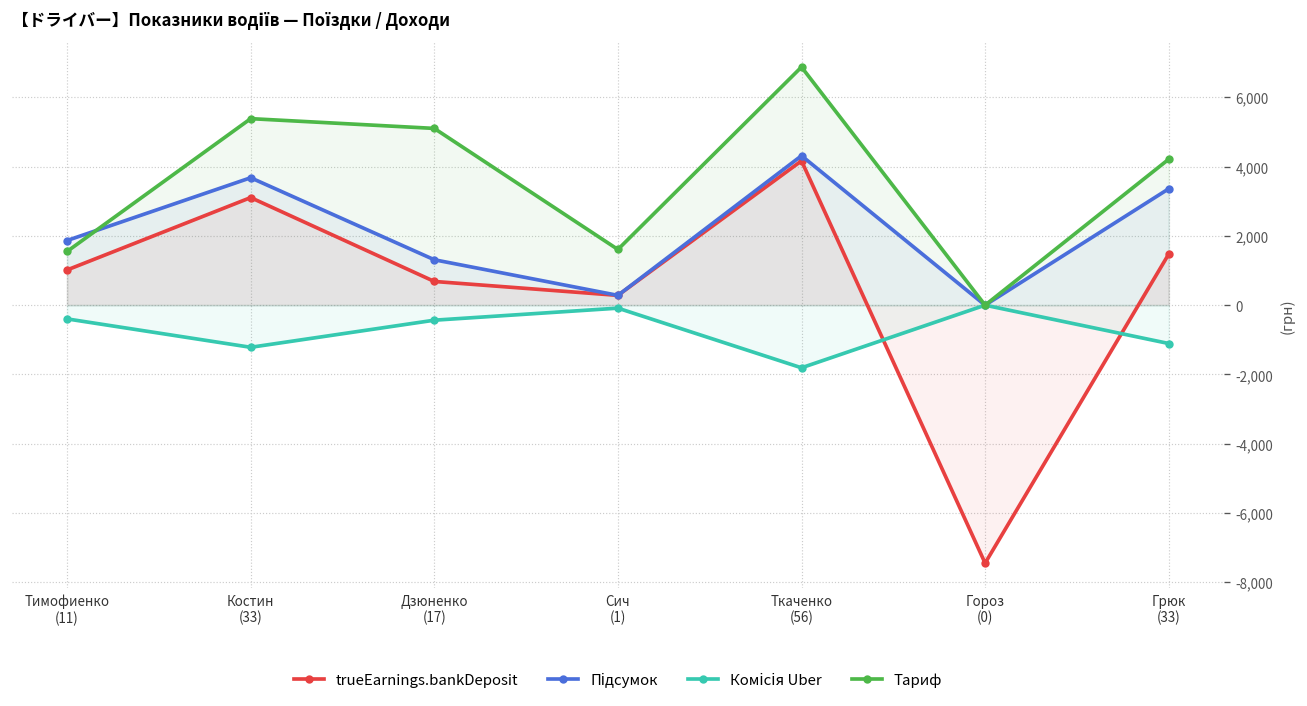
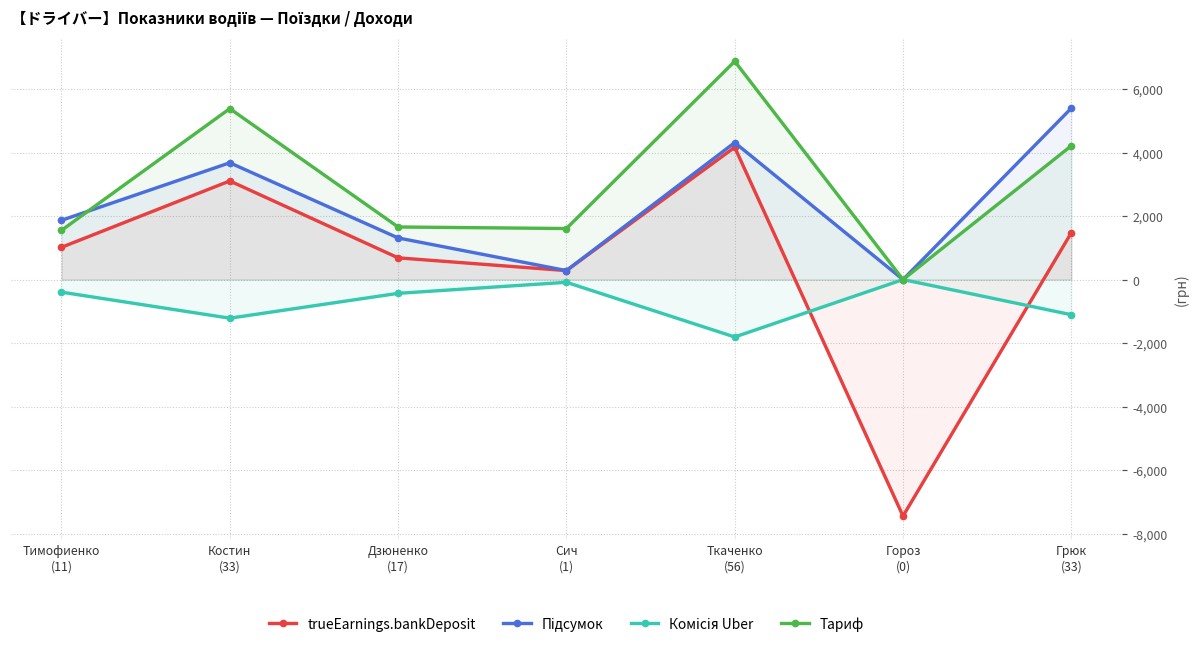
Тариф, Дзюненко (17): 5,100 -> 1,700
Підсумок, Грюк (33): 3,400 -> 5,400
